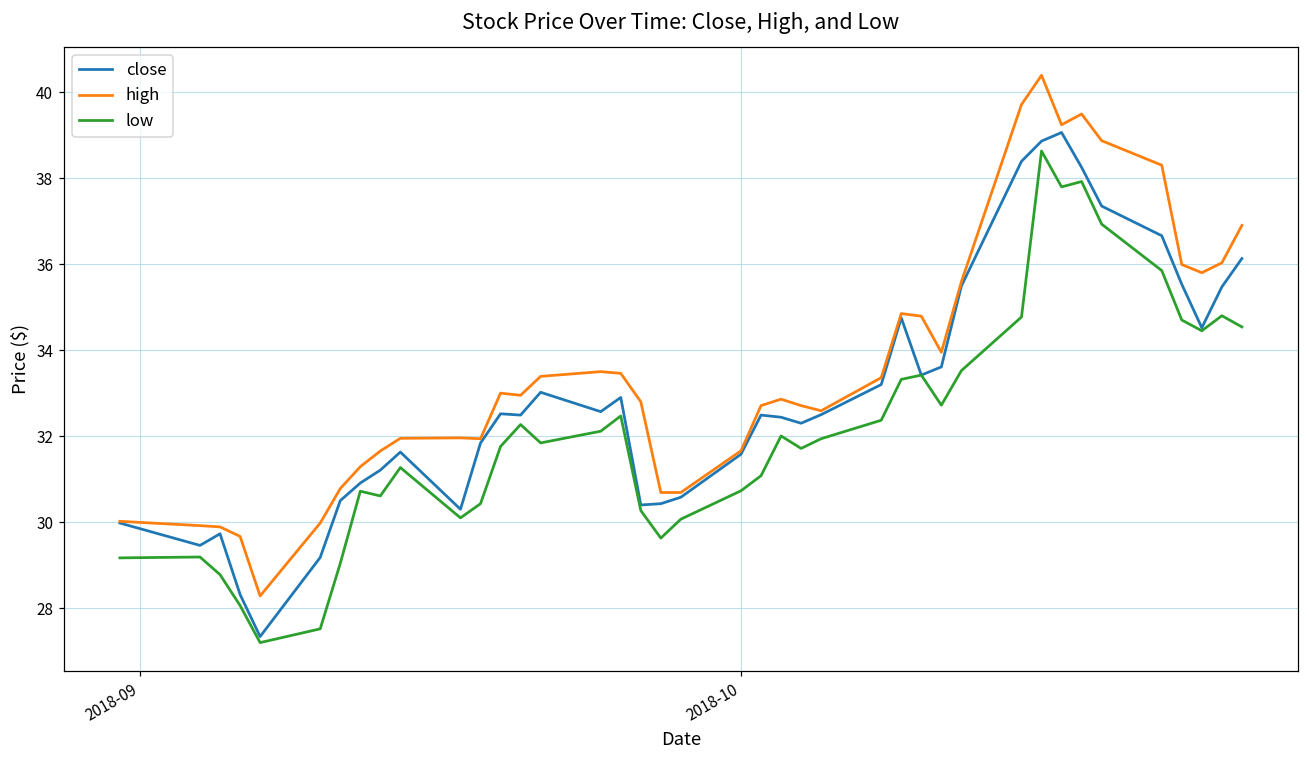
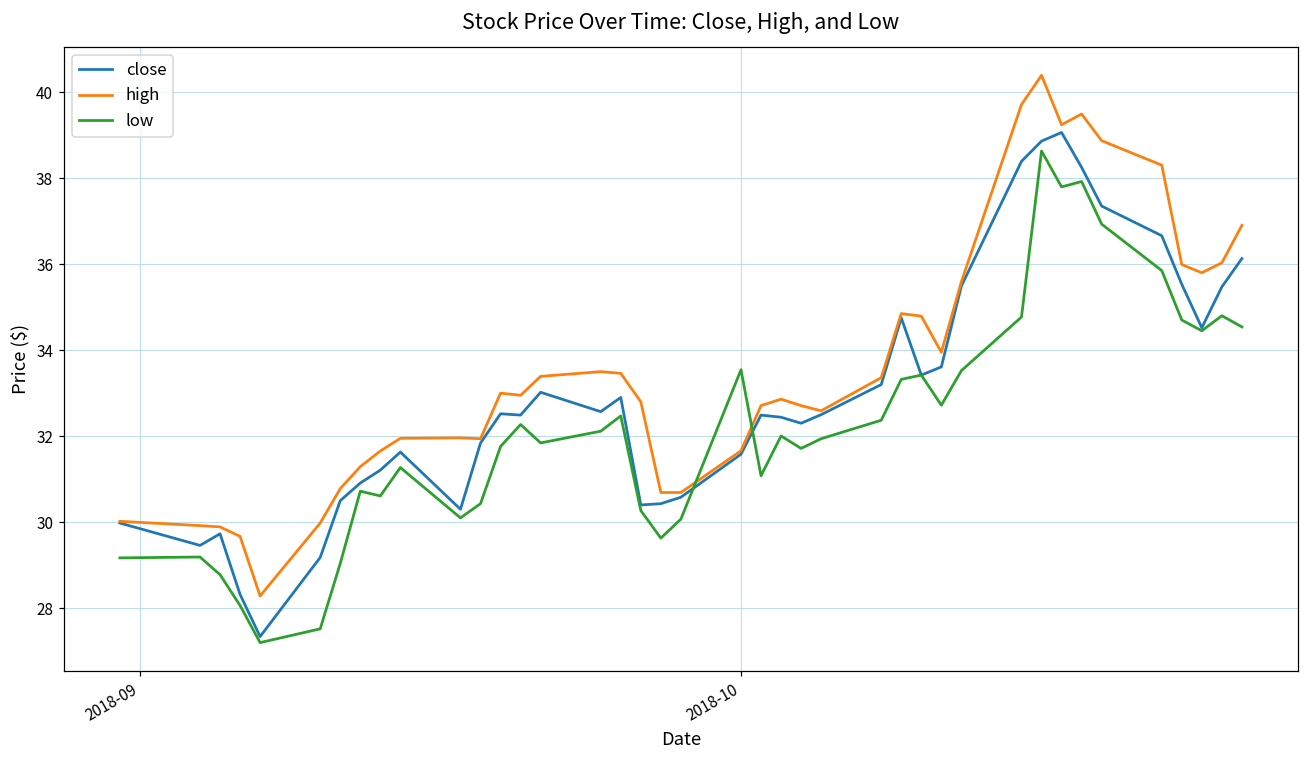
low, 2018-10: 30.7 -> 33.5
